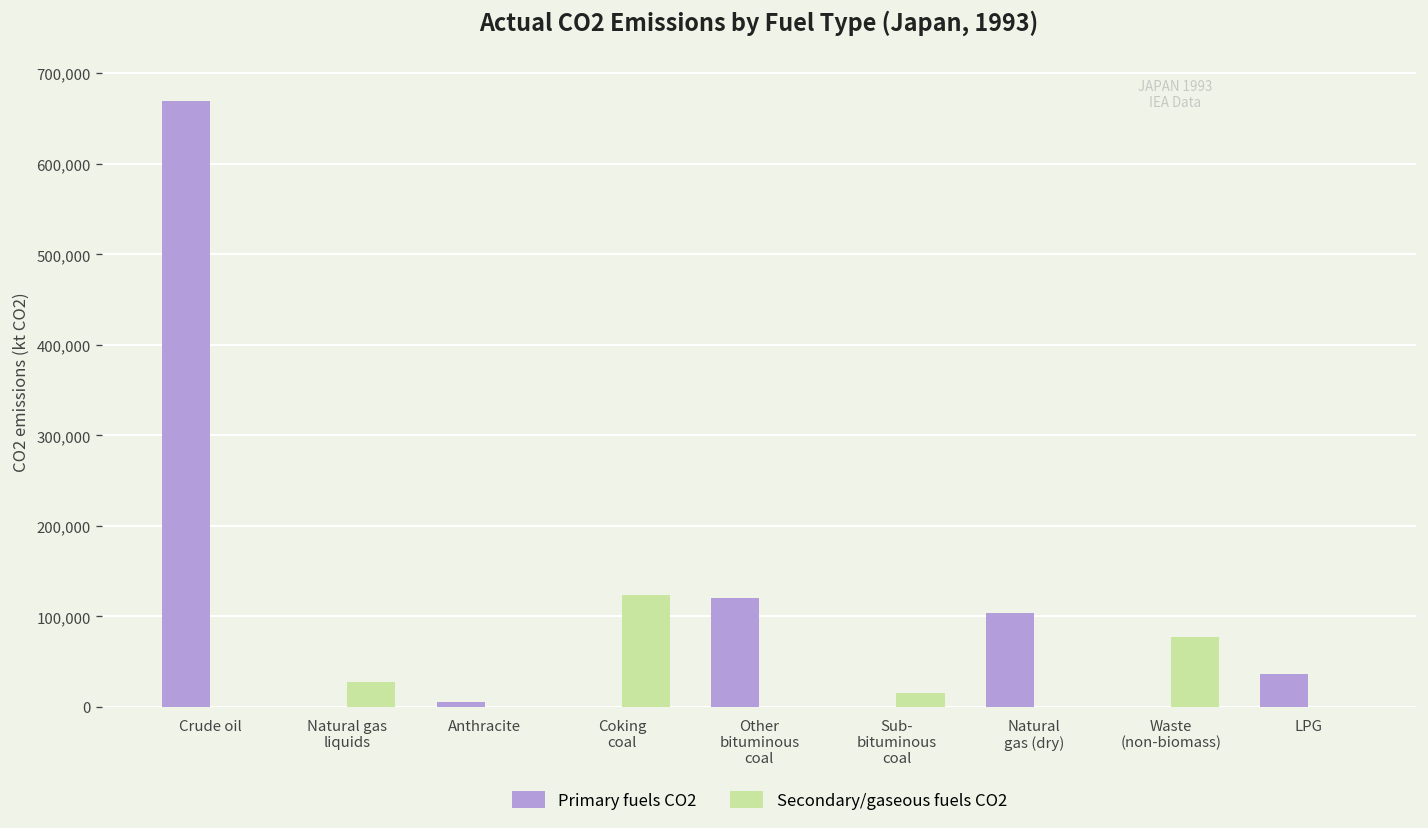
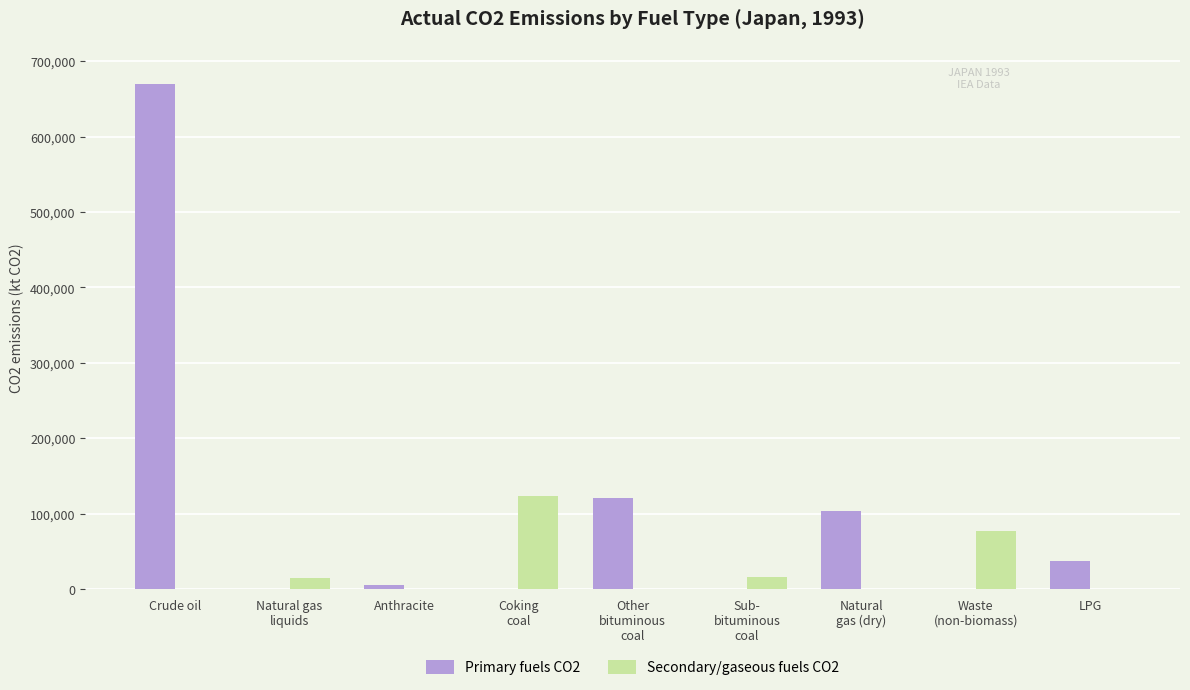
Secondary/gaseous fuels CO2, Natural gas liquids: 30,000 -> 10,000
